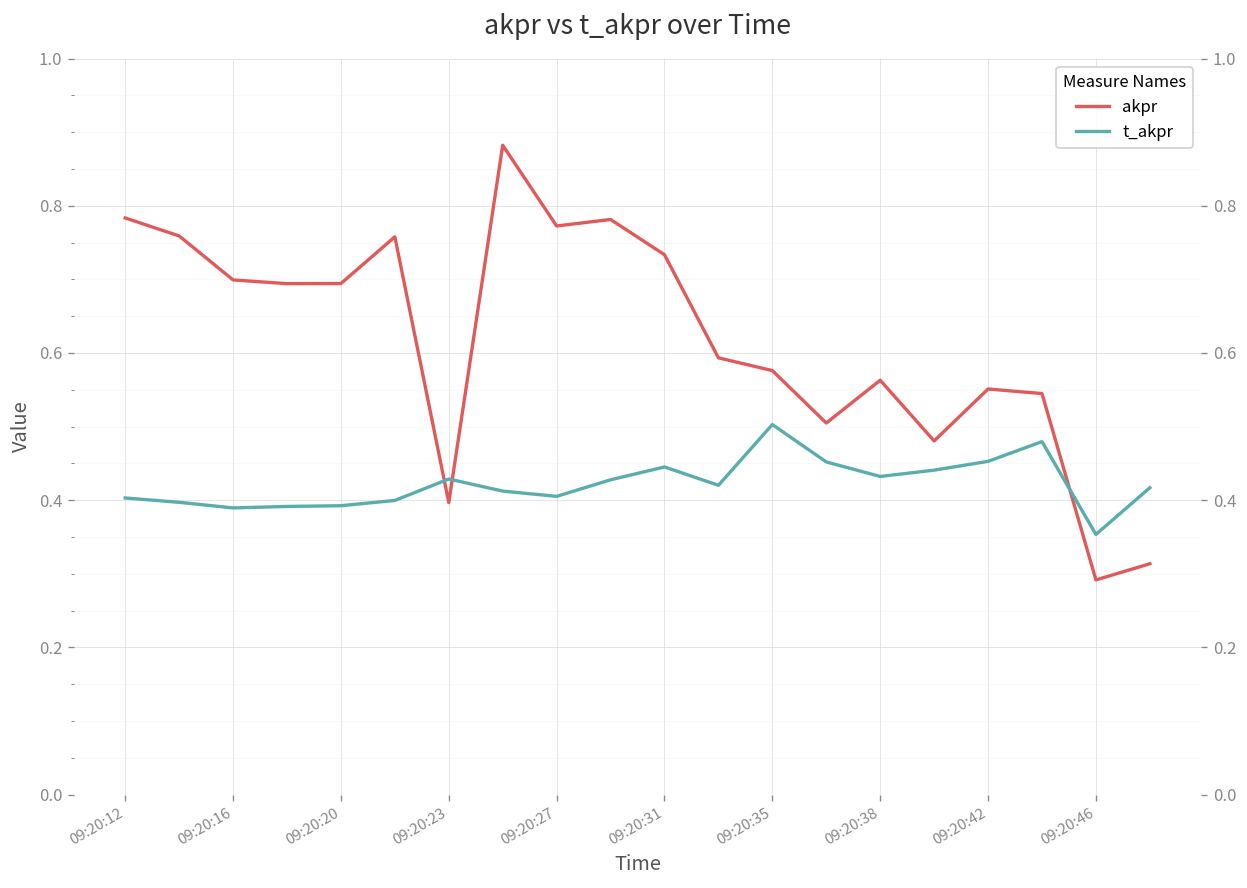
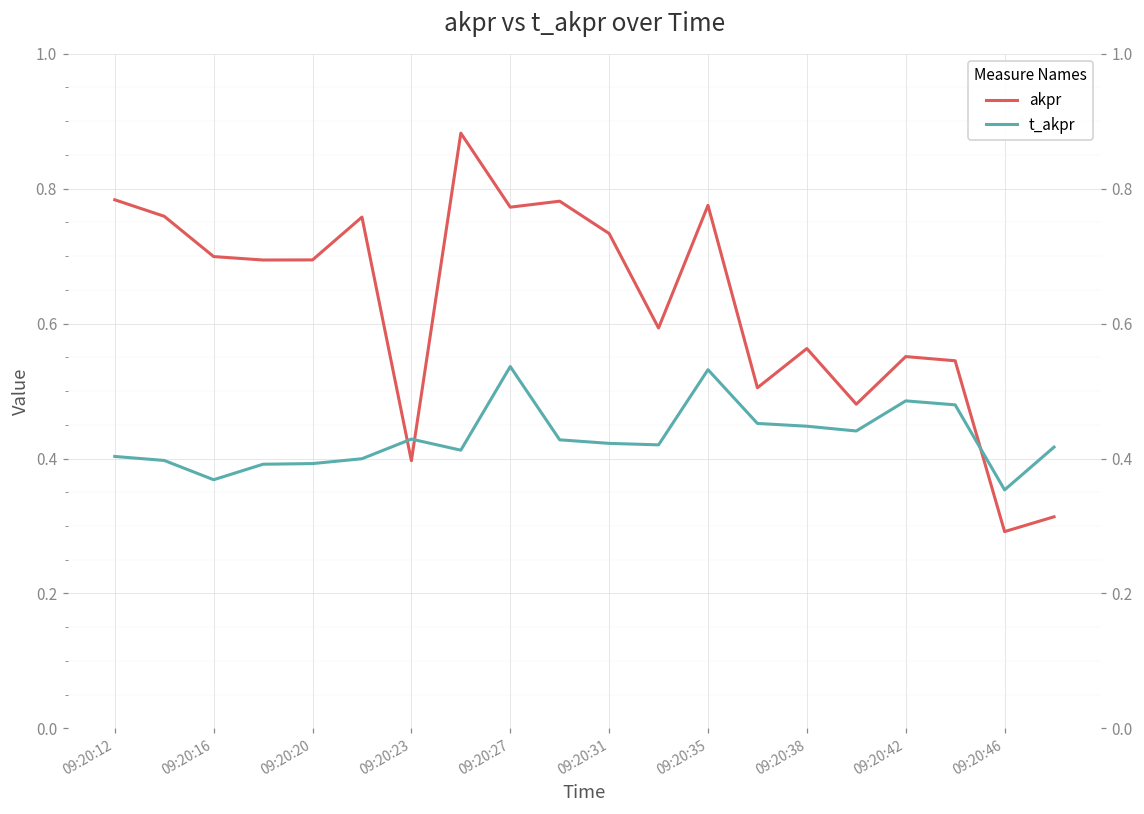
t_akpr, 09:20:16: 0.39 -> 0.37
t_akpr, 09:20:27: 0.41 -> 0.54
t_akpr, 09:20:31: 0.45 -> 0.42
akpr, 09:20:35: 0.58 -> 0.78
t_akpr, 09:20:35: 0.50 -> 0.53
t_akpr, 09:20:38: 0.43 -> 0.45
t_akpr, 09:20:42: 0.45 -> 0.49
